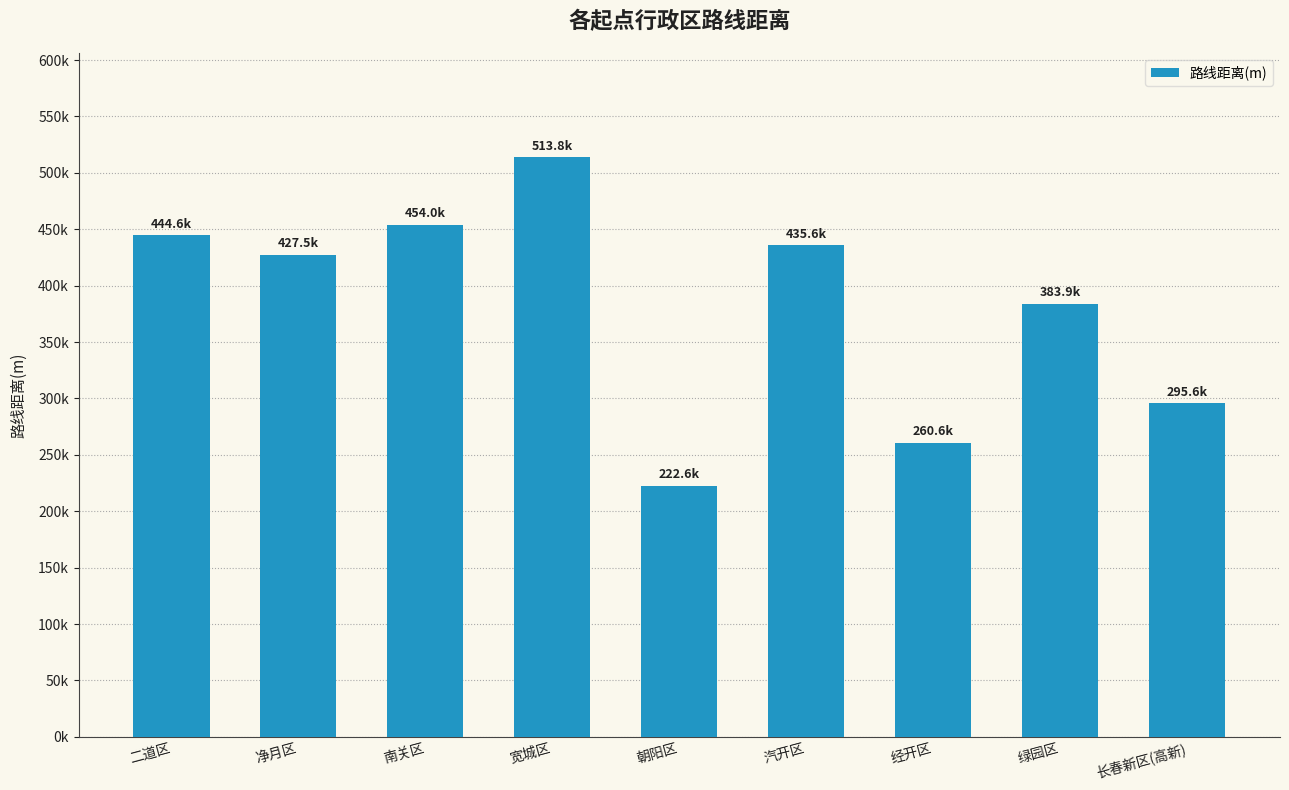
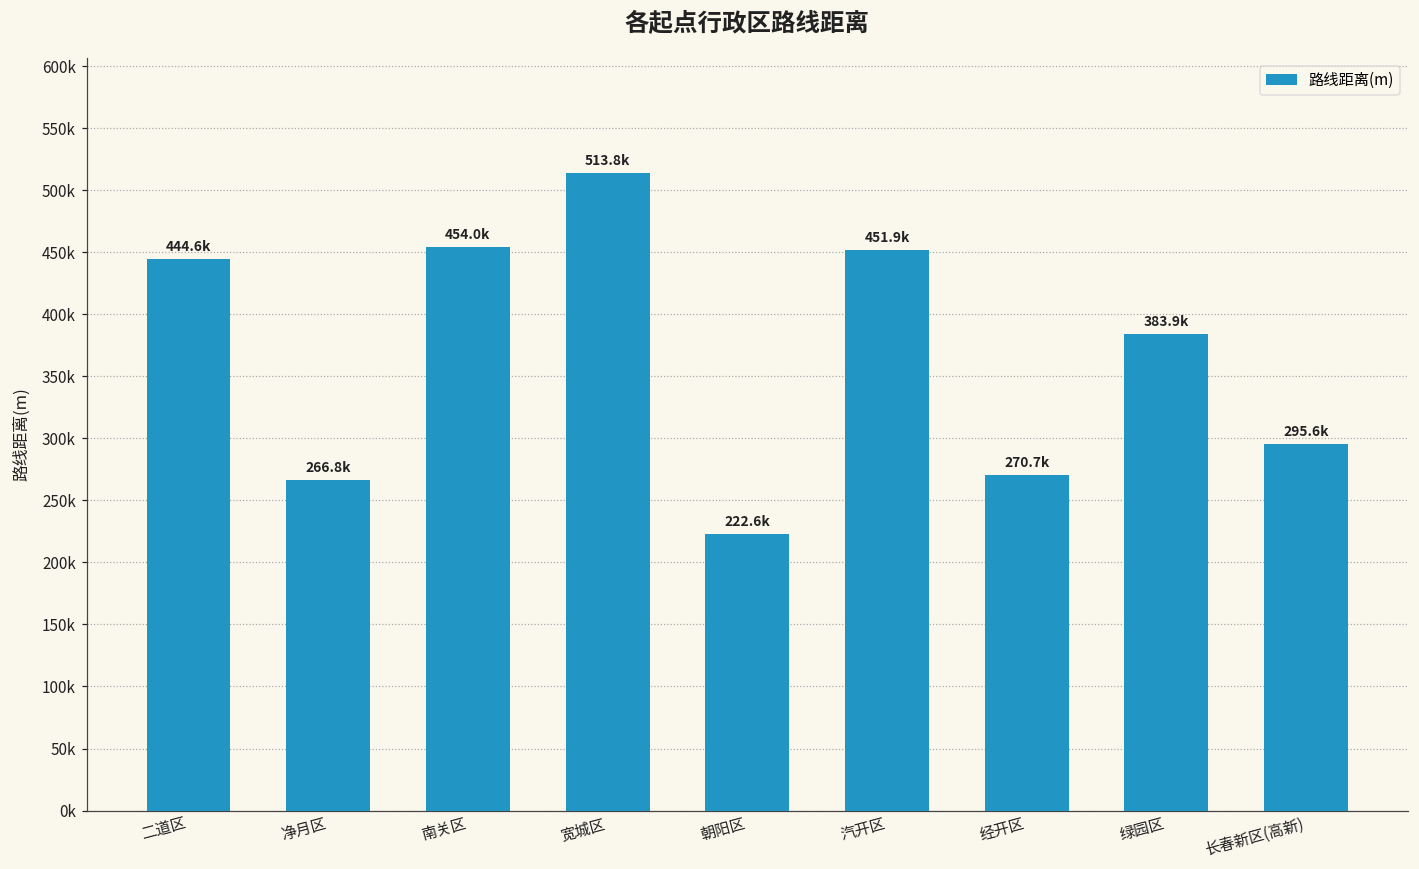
净月区: 427.5k -> 266.8k
汽开区: 435.6k -> 451.9k
经开区: 260.6k -> 270.7k
